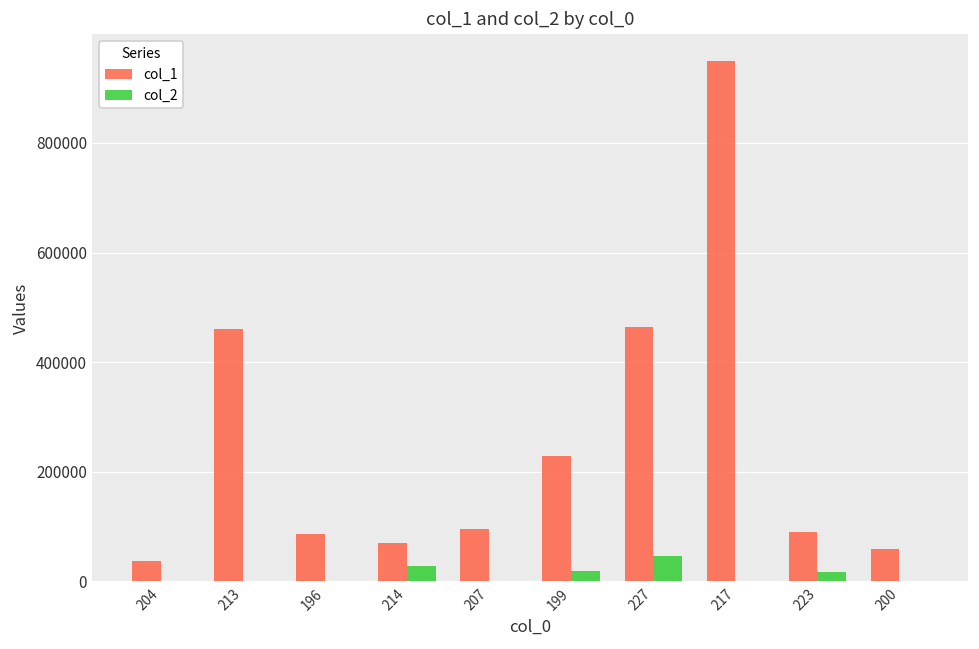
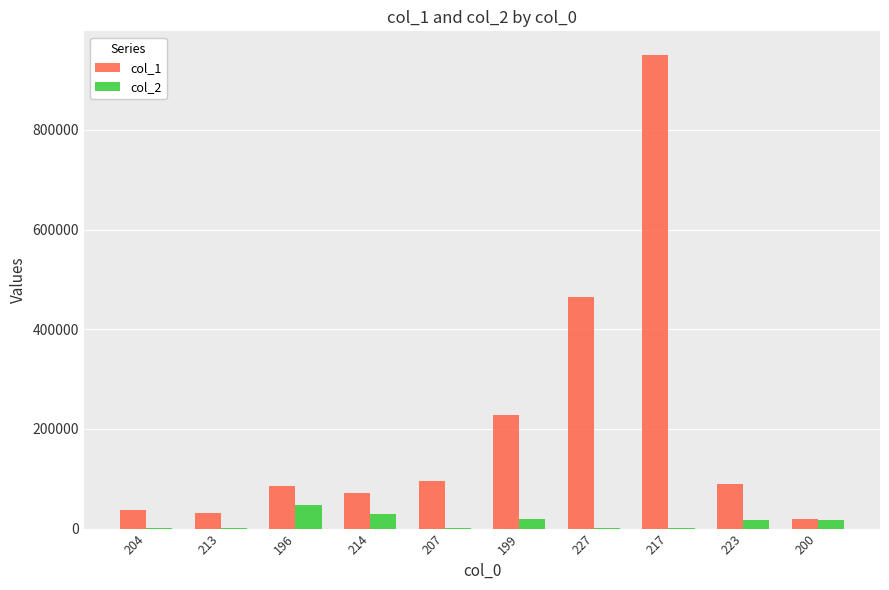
col_1, 213: 460000 -> 30000
col_2, 196: 0 -> 50000
col_2, 227: 50000 -> 0
col_1, 200: 60000 -> 20000
col_2, 200: 0 -> 20000
